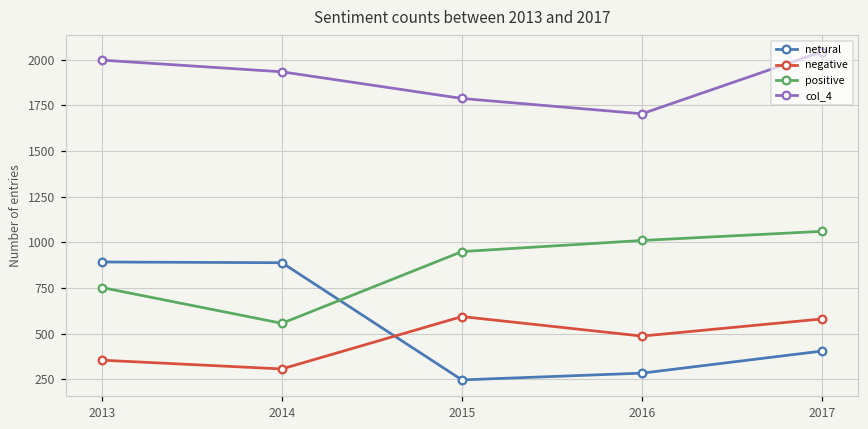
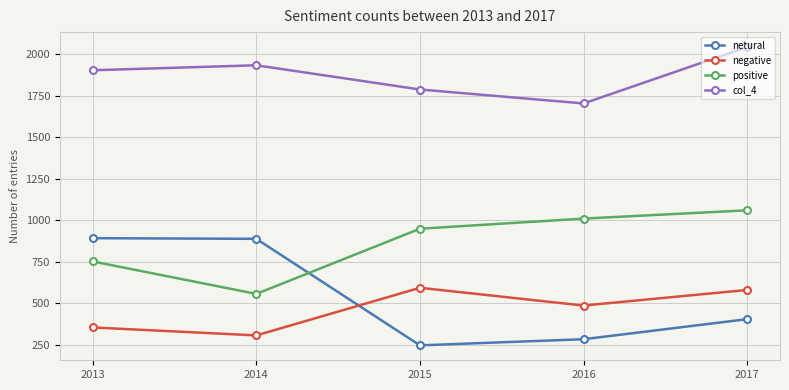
col_4, 2013: 2000 -> 1900
